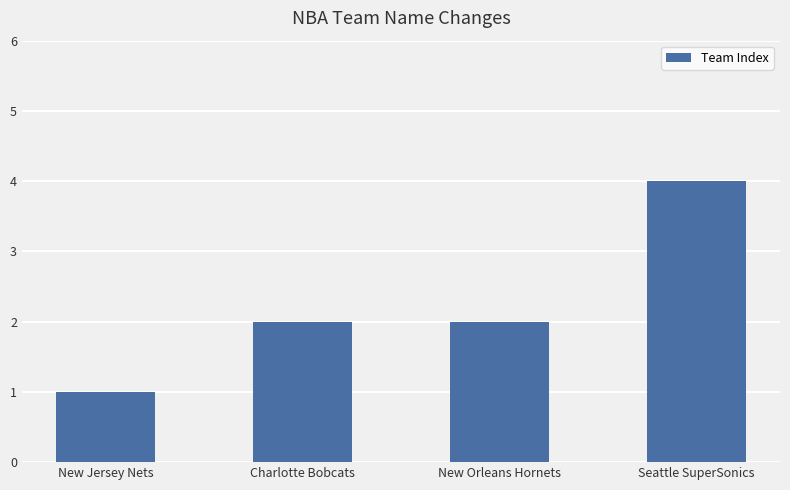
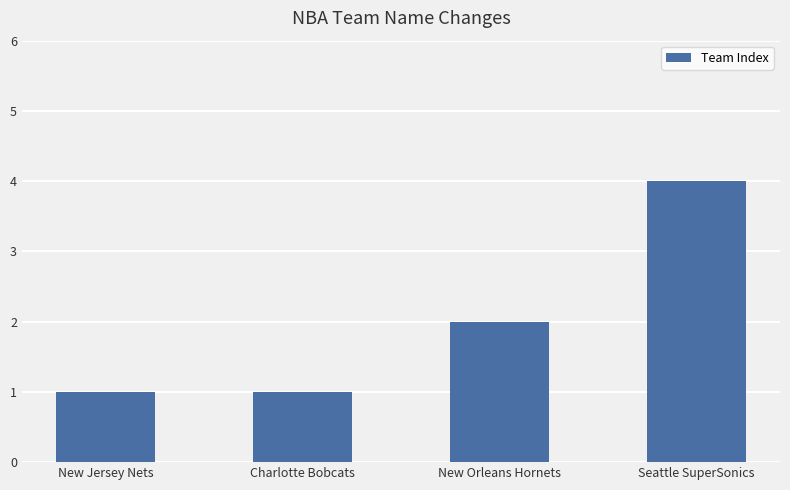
Charlotte Bobcats: 2 -> 1
